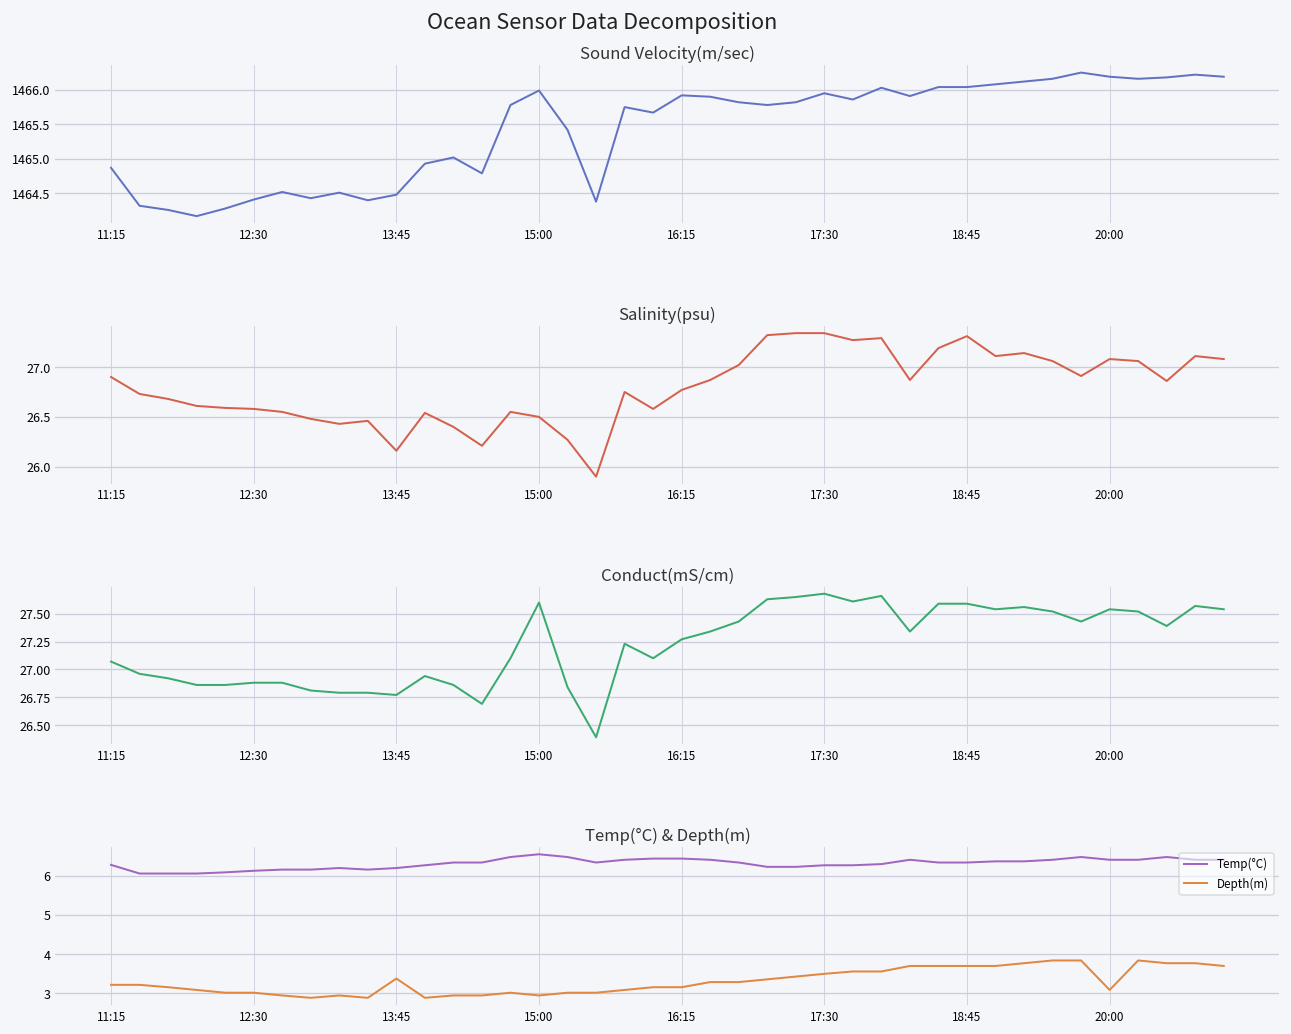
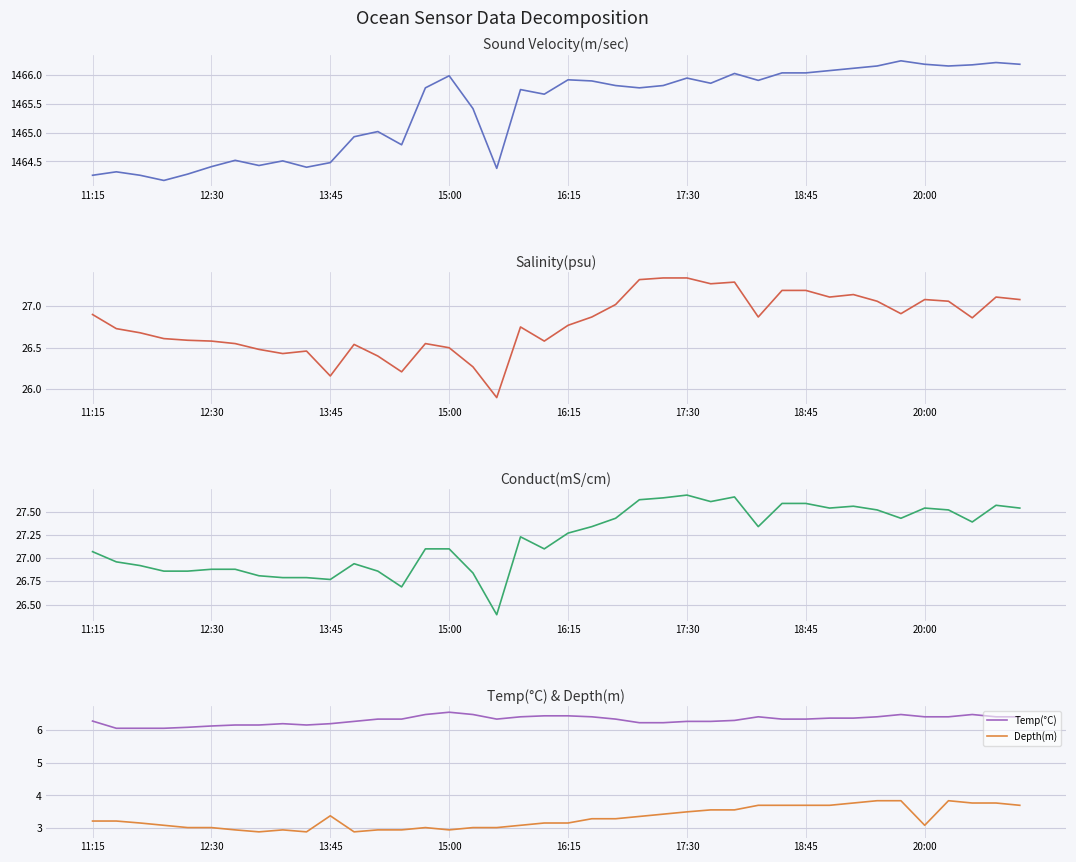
Sound Velocity(m/sec), 11:15: 1464.9 -> 1464.3
Salinity(psu), 18:45: 27.3 -> 27.2
Conduct(mS/cm), 15:00: 27.6 -> 27.1
